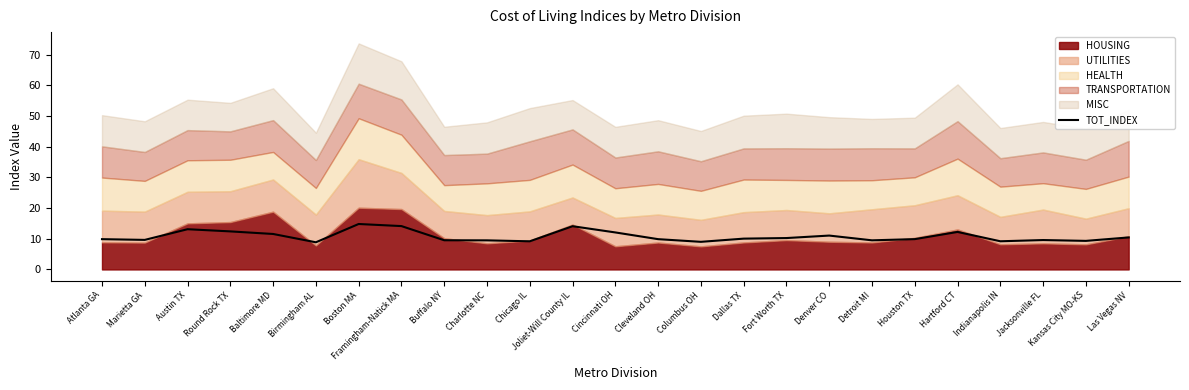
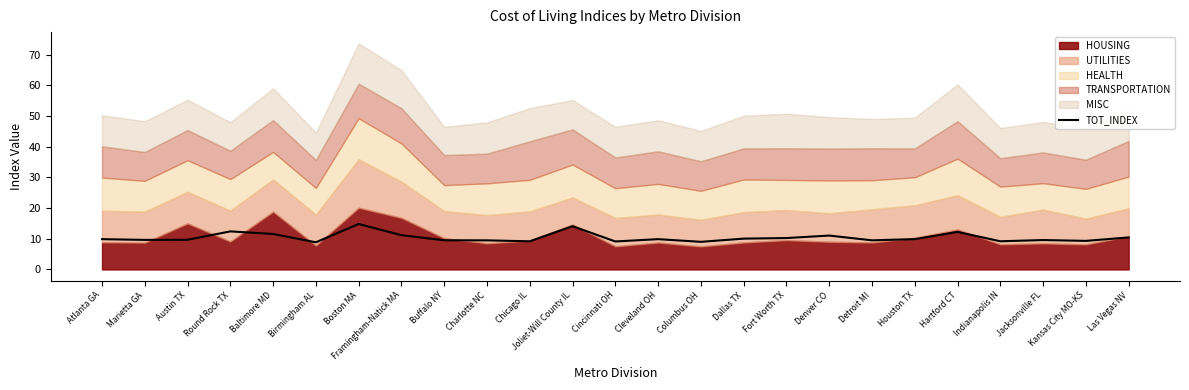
TOT_INDEX, Austin TX: 13 -> 10
HOUSING, Round Rock TX: 15 -> 9
TOT_INDEX, Framingham-Natick MA: 14 -> 11
HOUSING, Framingham-Natick MA: 20 -> 17
TOT_INDEX, Cincinnati OH: 12 -> 9
